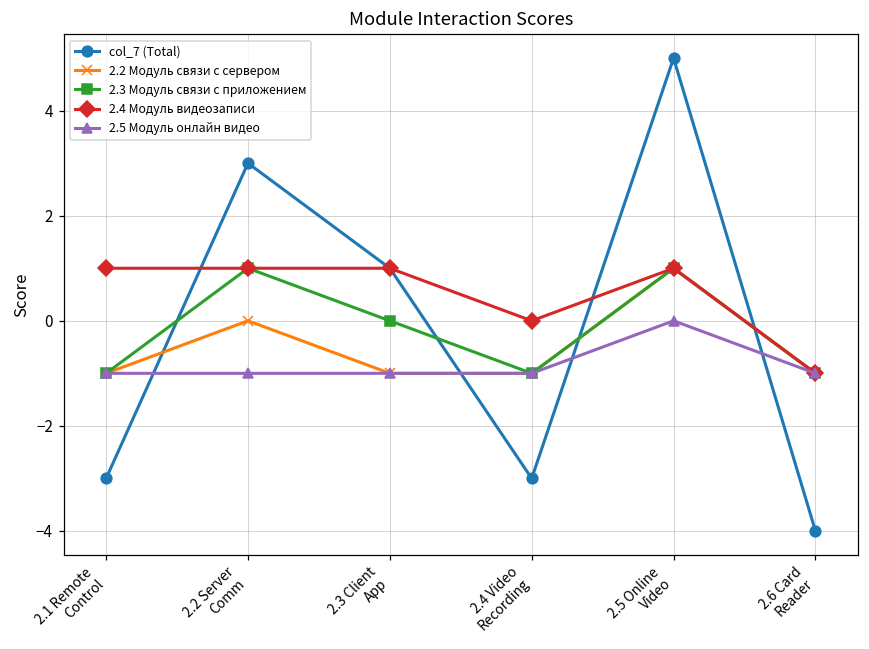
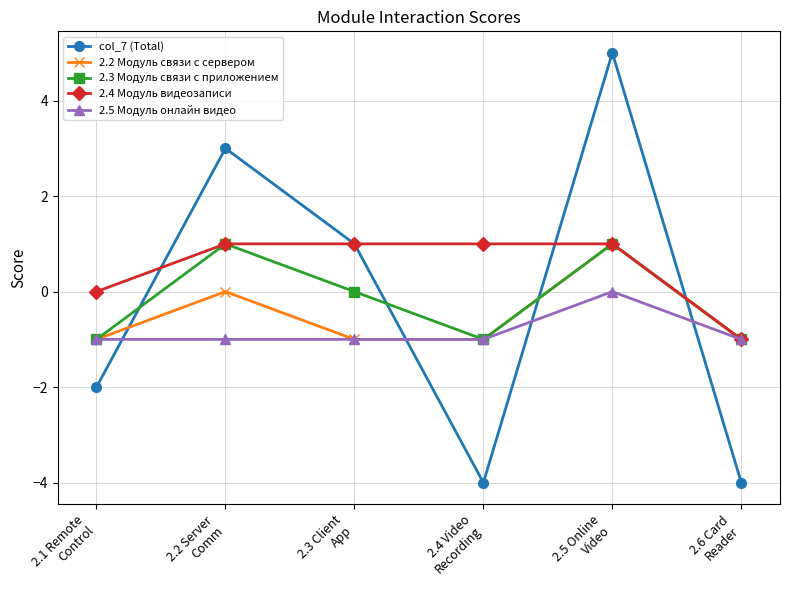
col_7 (Total), 2.1 Remote Control: -3 -> -2
2.4 Модуль видеозаписи, 2.1 Remote Control: 1 -> 0
col_7 (Total), 2.4 Video Recording: -3 -> -4
2.4 Модуль видеозаписи, 2.4 Video Recording: 0 -> 1
